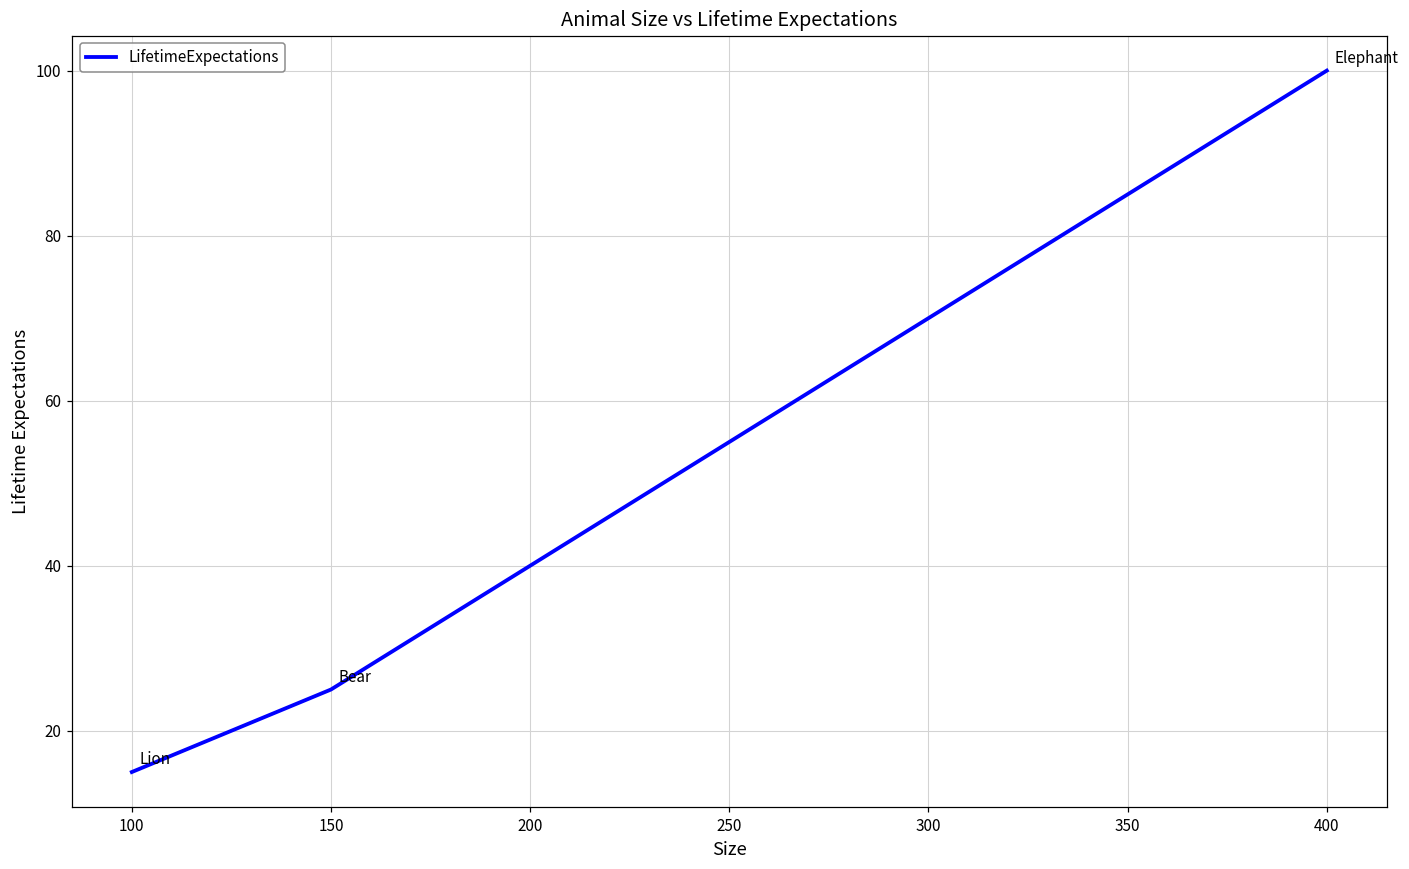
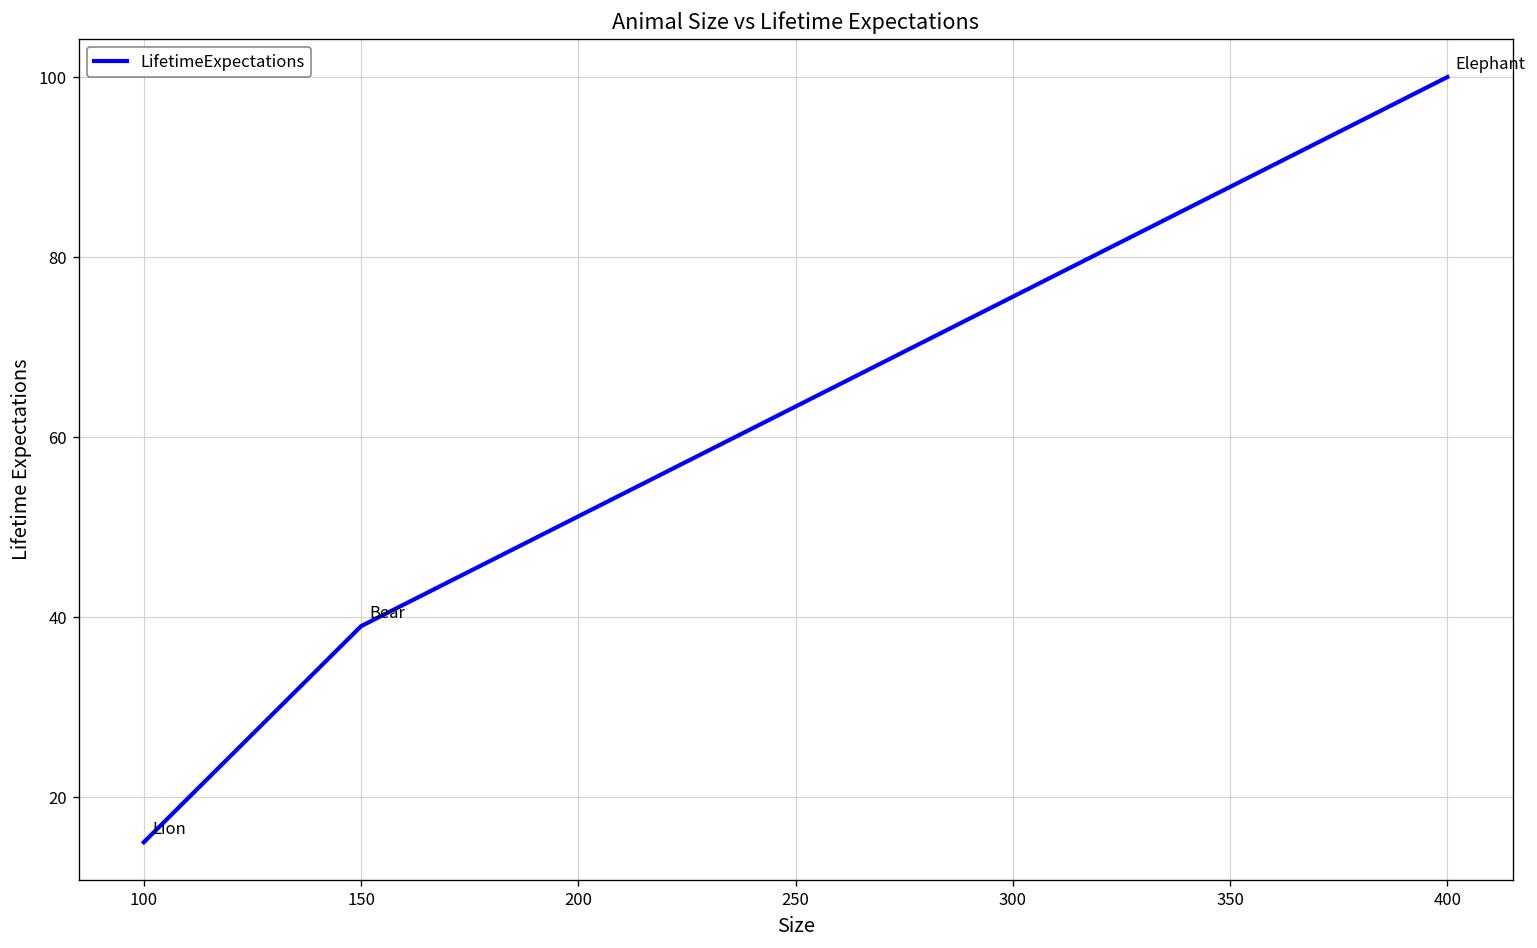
150: 25 -> 39
